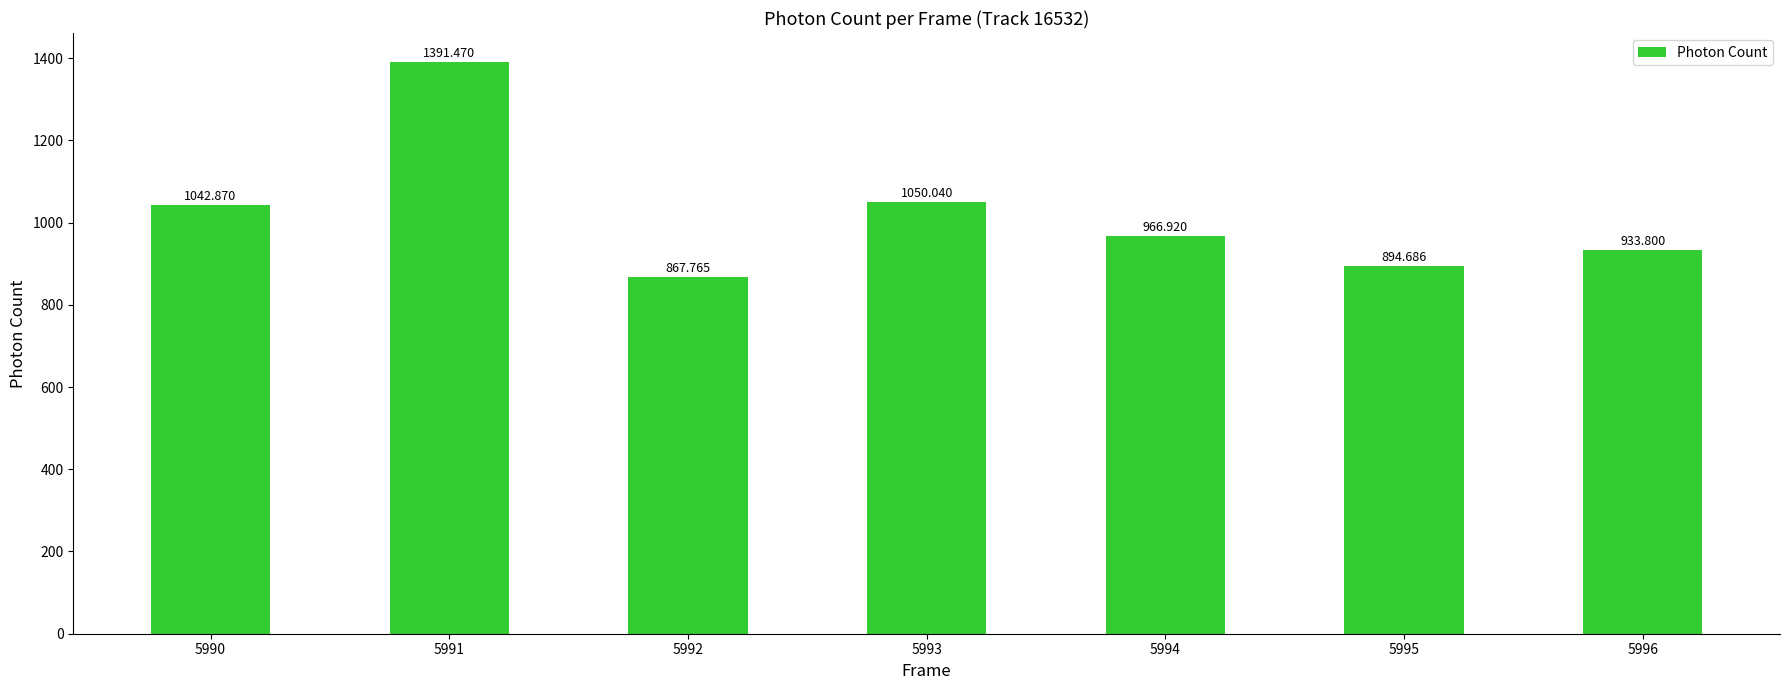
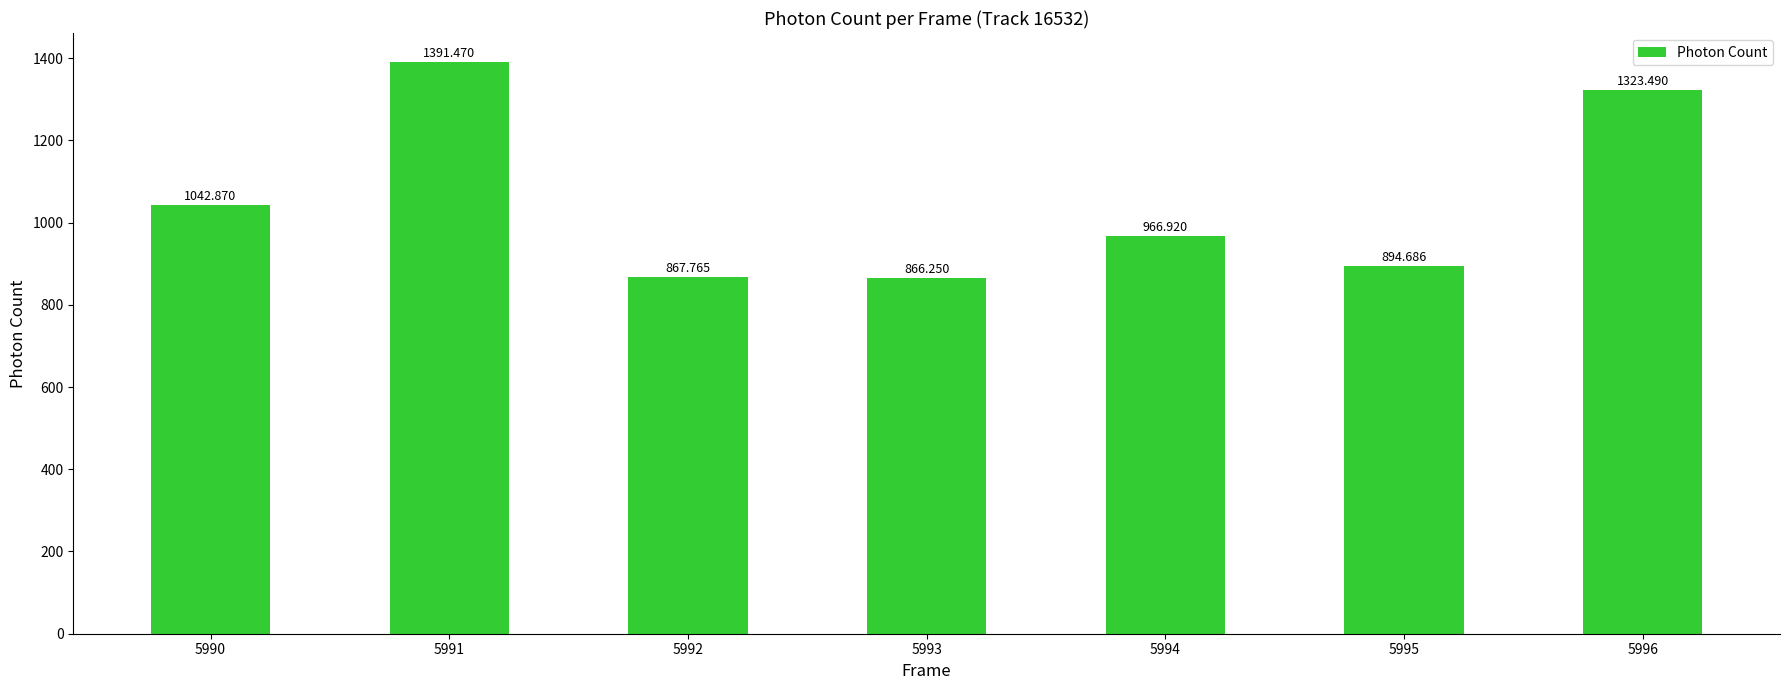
5993: 1050.040 -> 866.250
5996: 933.800 -> 1323.490
